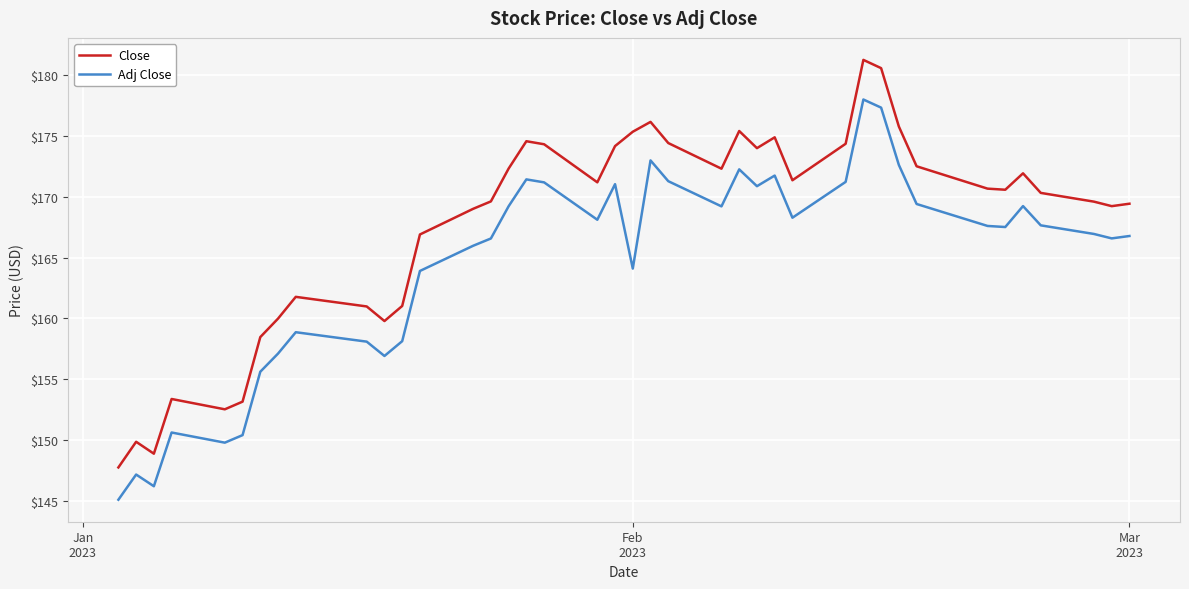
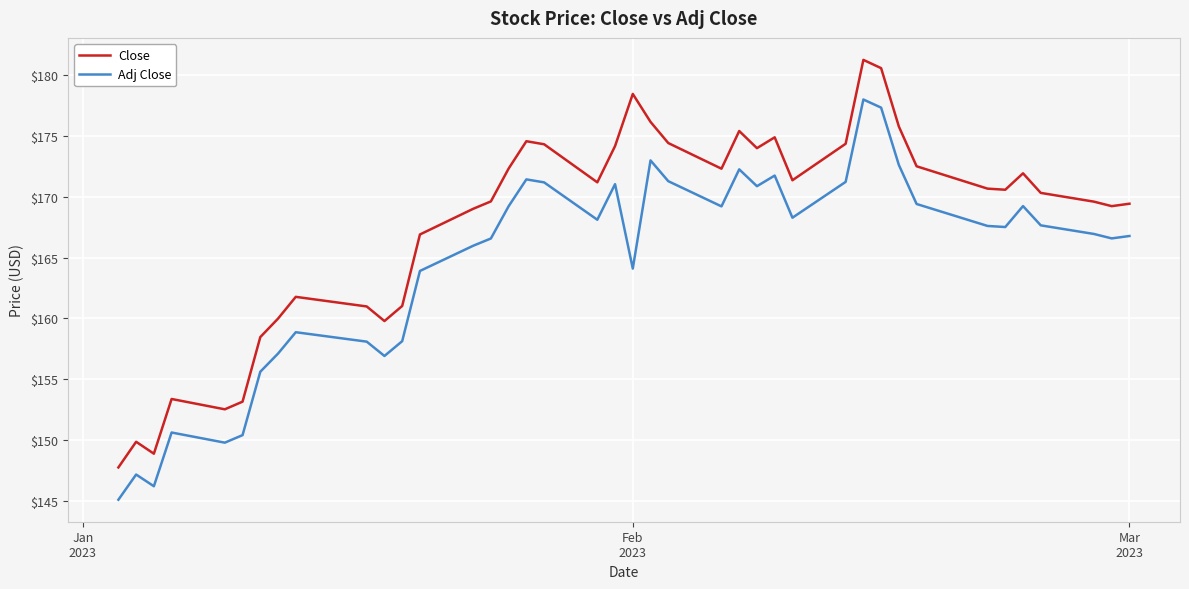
Close, Feb 2023: $175.4 -> $178.5
